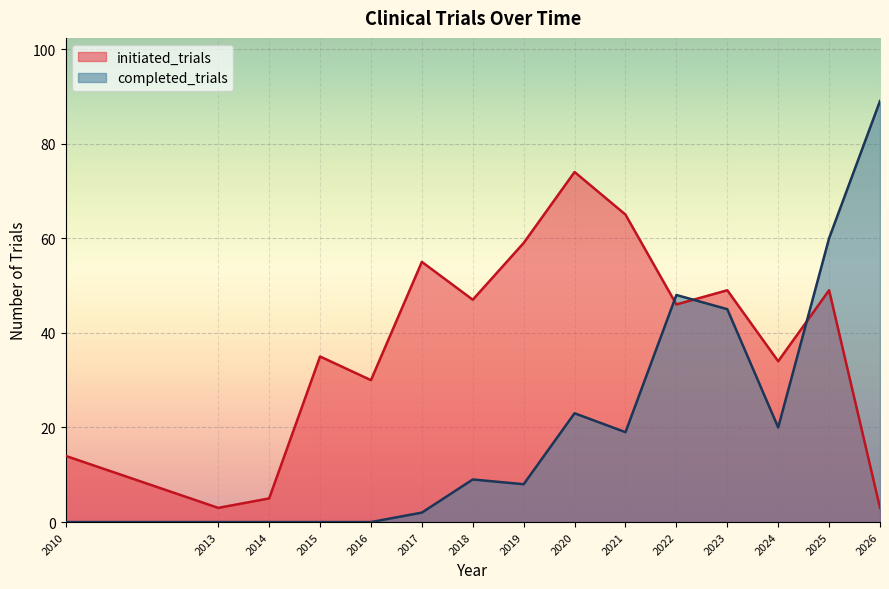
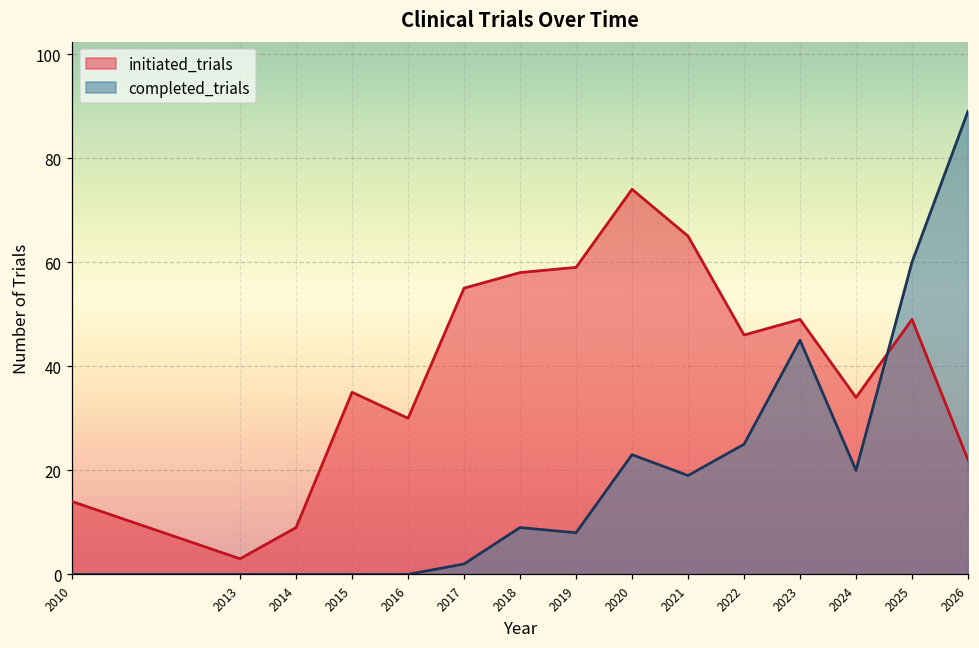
initiated_trials, 2014: 5 -> 9
initiated_trials, 2018: 47 -> 58
completed_trials, 2022: 48 -> 25
initiated_trials, 2026: 3 -> 22
